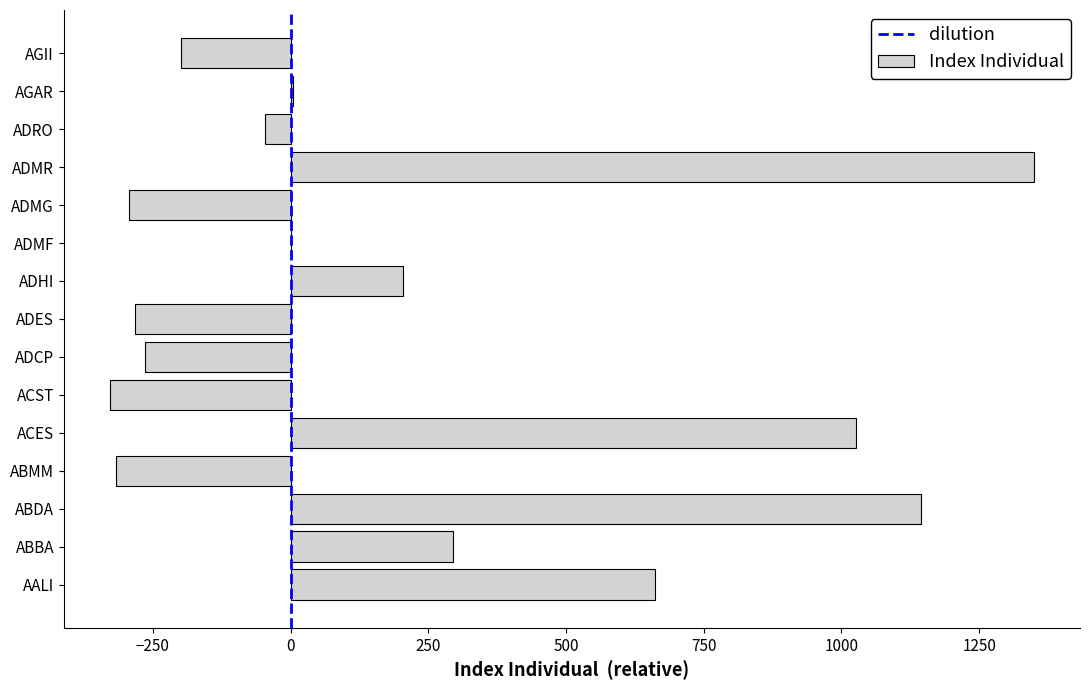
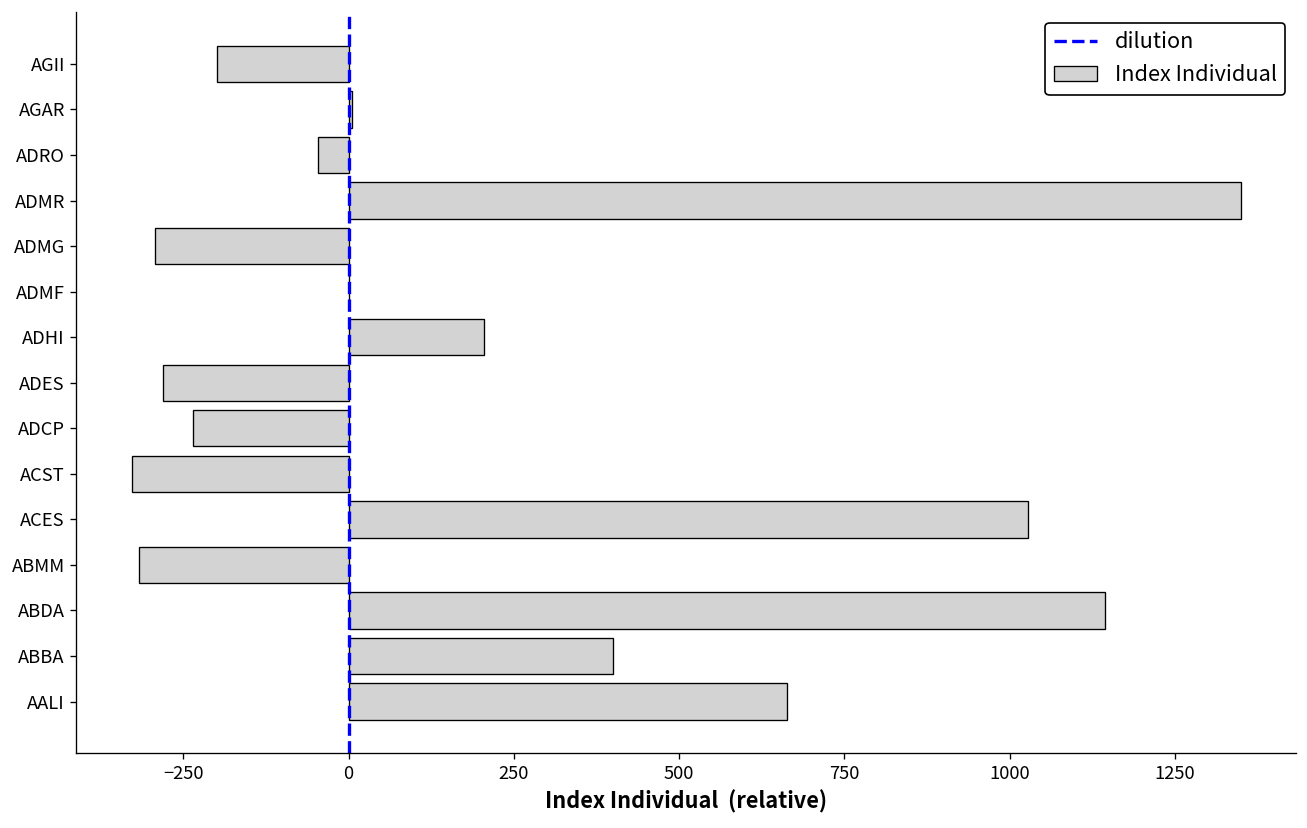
ADCP: -260 -> -240
ABBA: 300 -> 400
